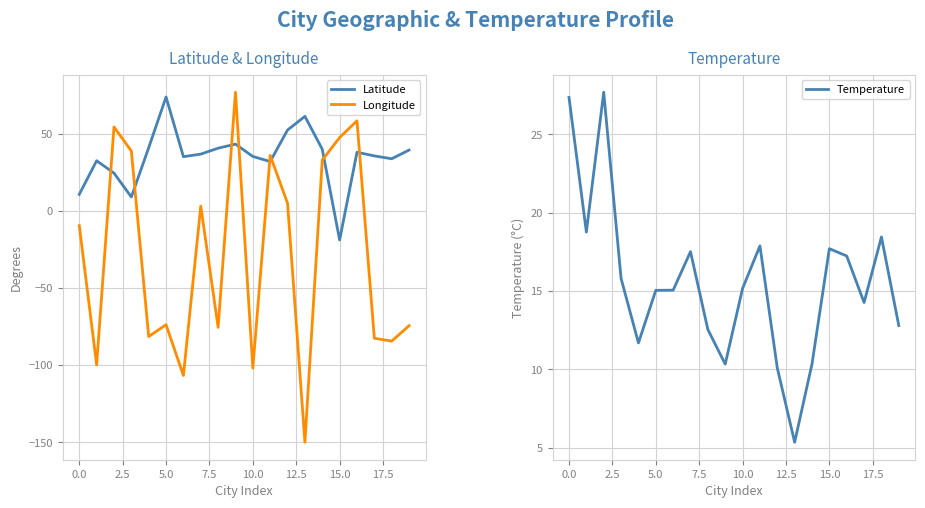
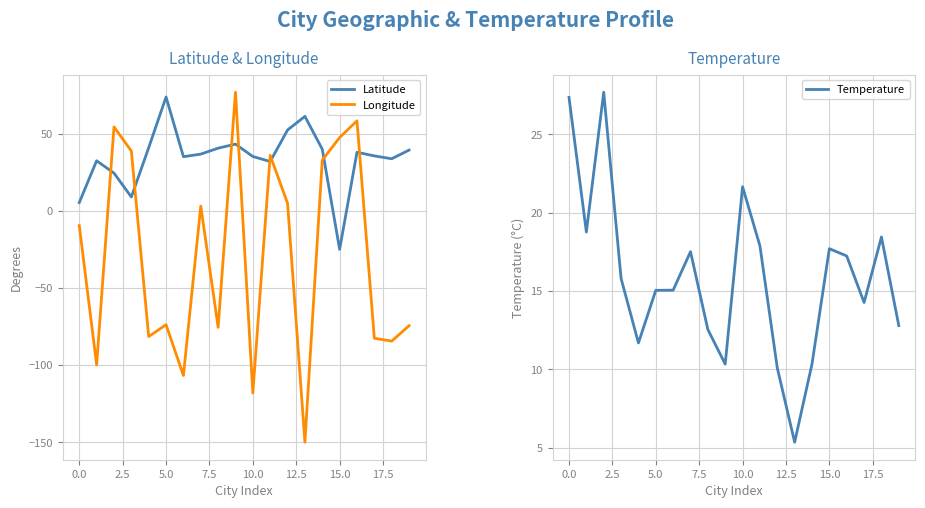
Latitude & Longitude, Latitude, 0.0: 11 -> 5
Latitude & Longitude, Longitude, 10.0: -102 -> -118
Latitude & Longitude, Latitude, 15.0: -19 -> -25
Temperature, 10.0: 15.2 -> 21.7
